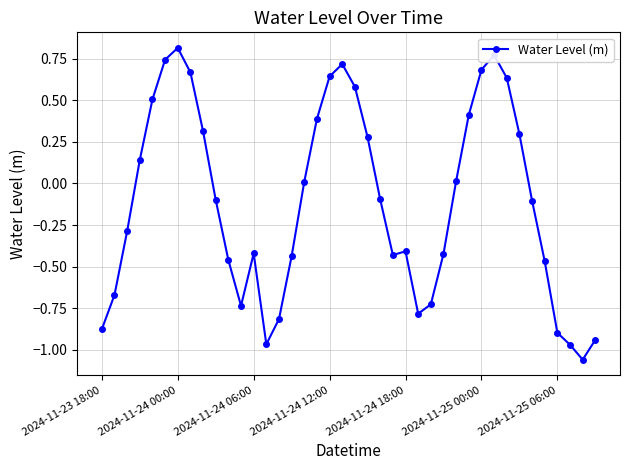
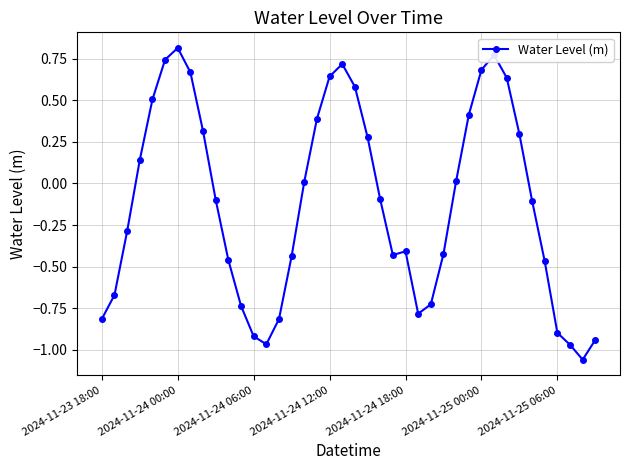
2024-11-23 18:00: -0.88 -> -0.81
2024-11-24 06:00: -0.42 -> -0.92
